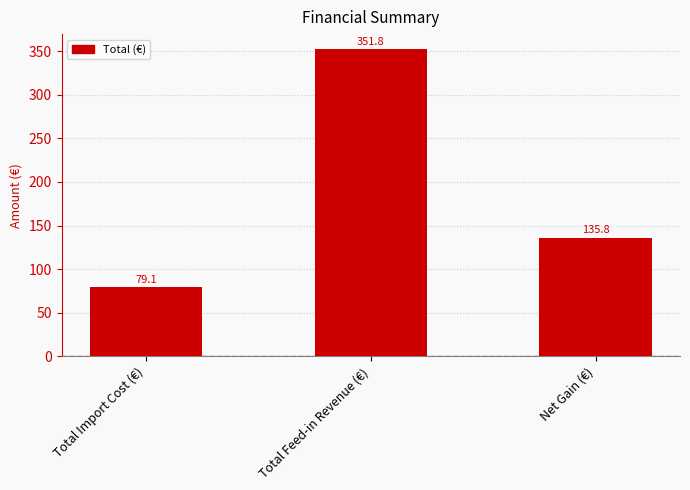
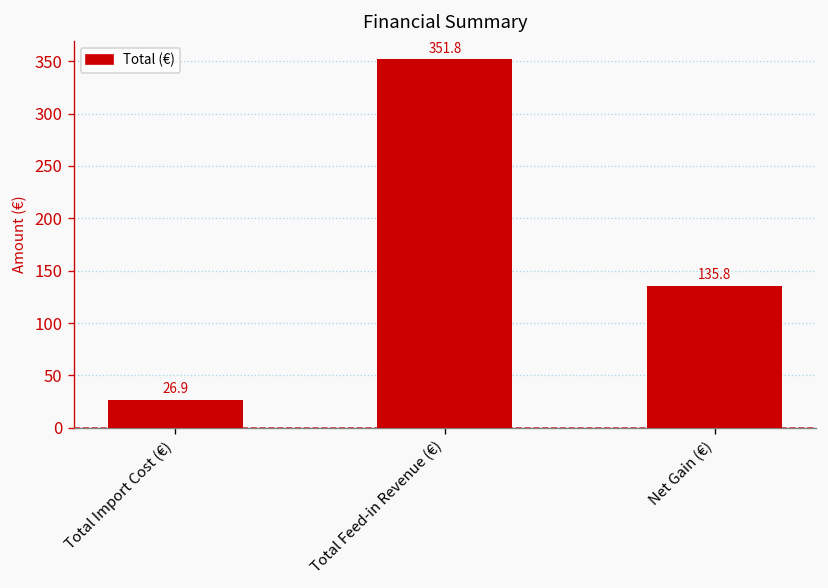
Total Import Cost (€): 79.1 -> 26.9
